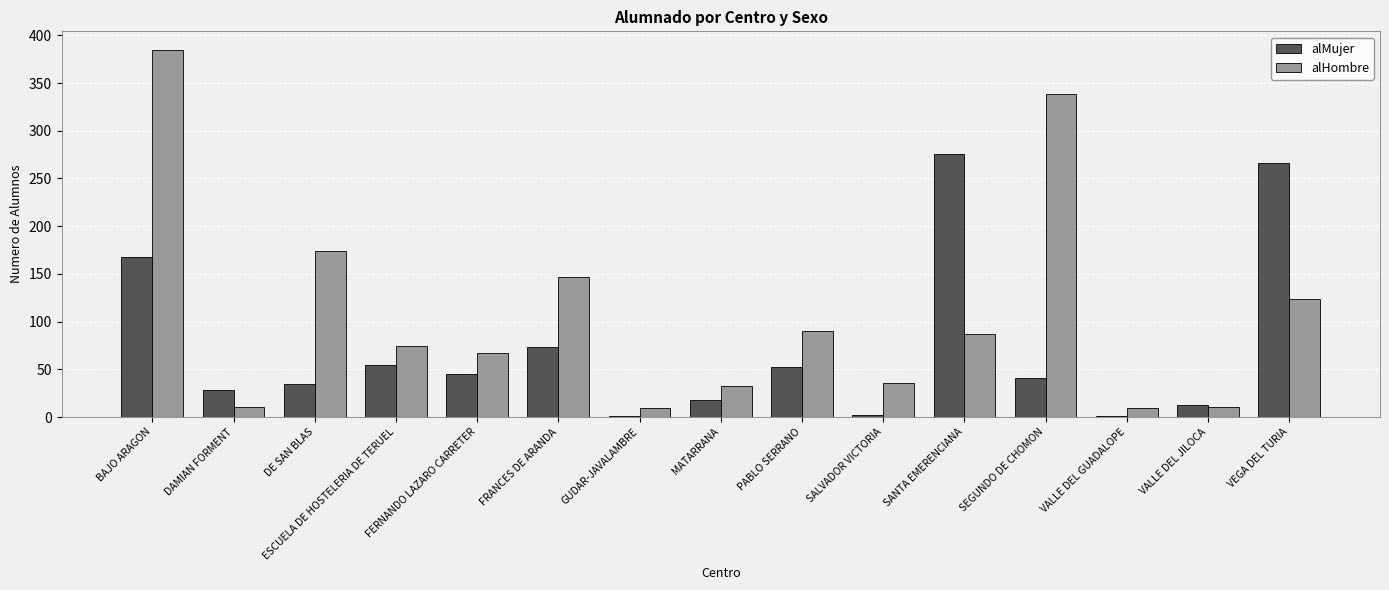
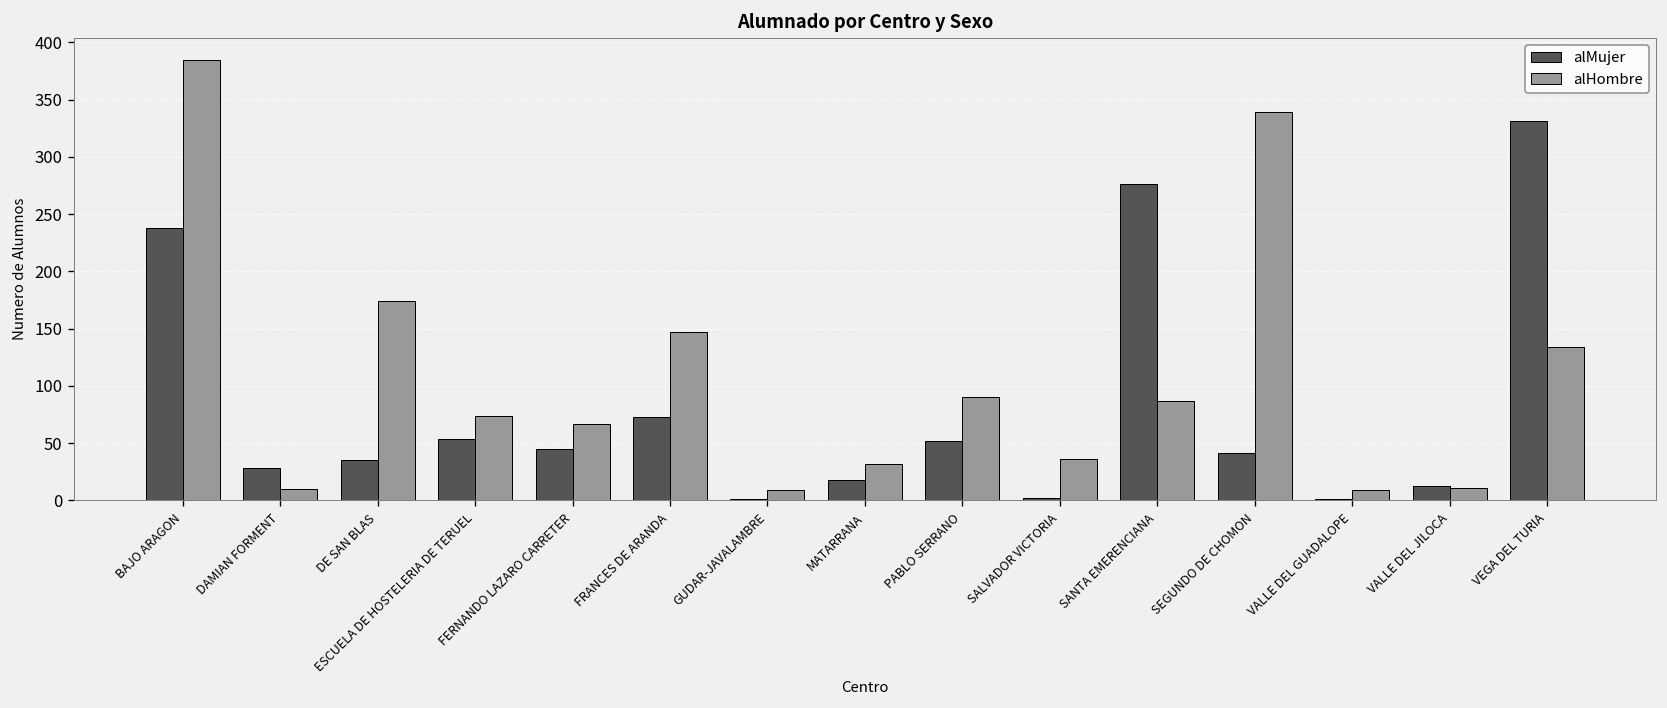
alMujer, BAJO ARAGON: 170 -> 240
alMujer, VEGA DEL TURIA: 270 -> 330
alHombre, VEGA DEL TURIA: 120 -> 130
